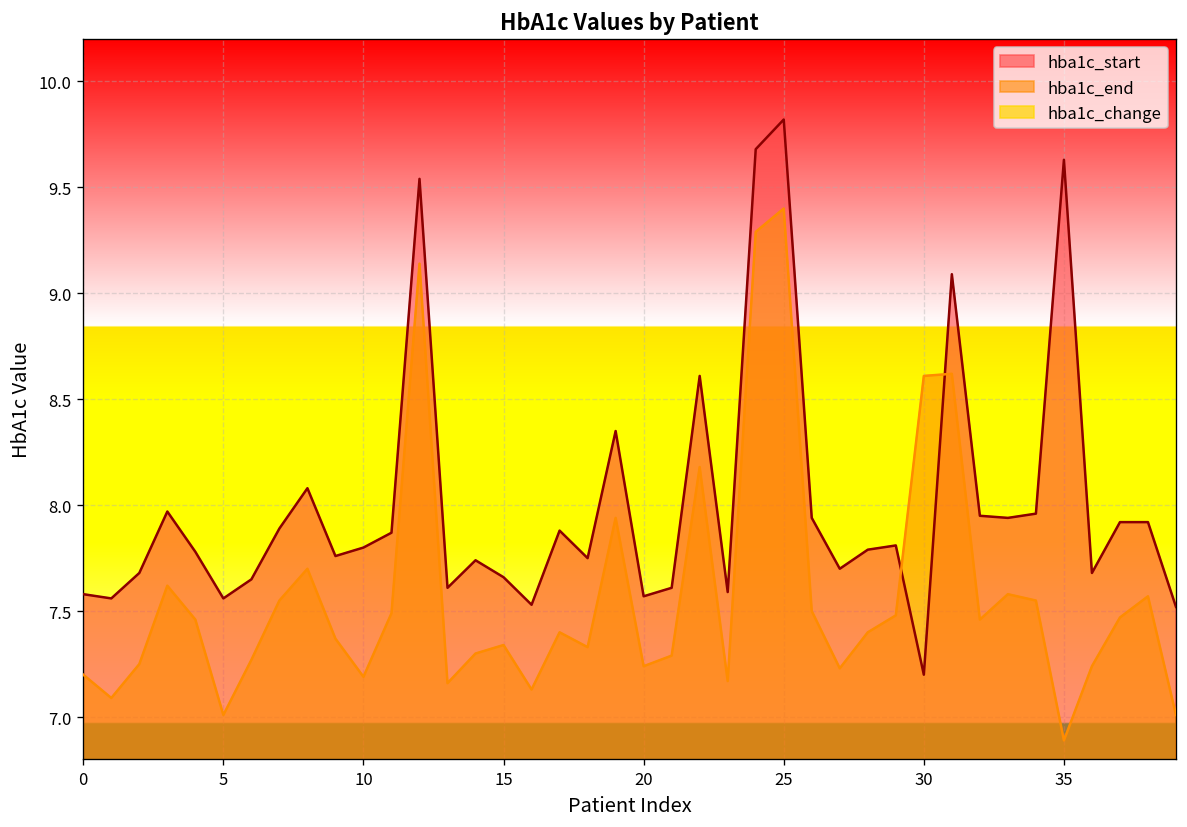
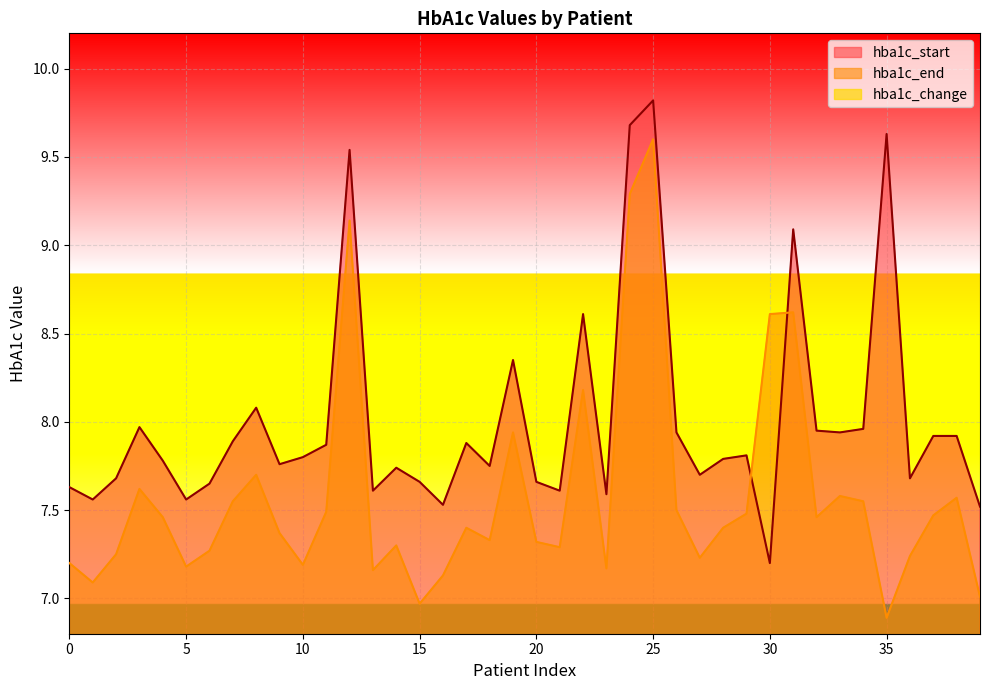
hba1c_start, 0: 7.58 -> 7.63
hba1c_end, 5: 7.01 -> 7.18
hba1c_end, 15: 7.34 -> 6.97
hba1c_start, 20: 7.57 -> 7.66
hba1c_end, 20: 7.24 -> 7.32
hba1c_end, 25: 9.4 -> 9.6
